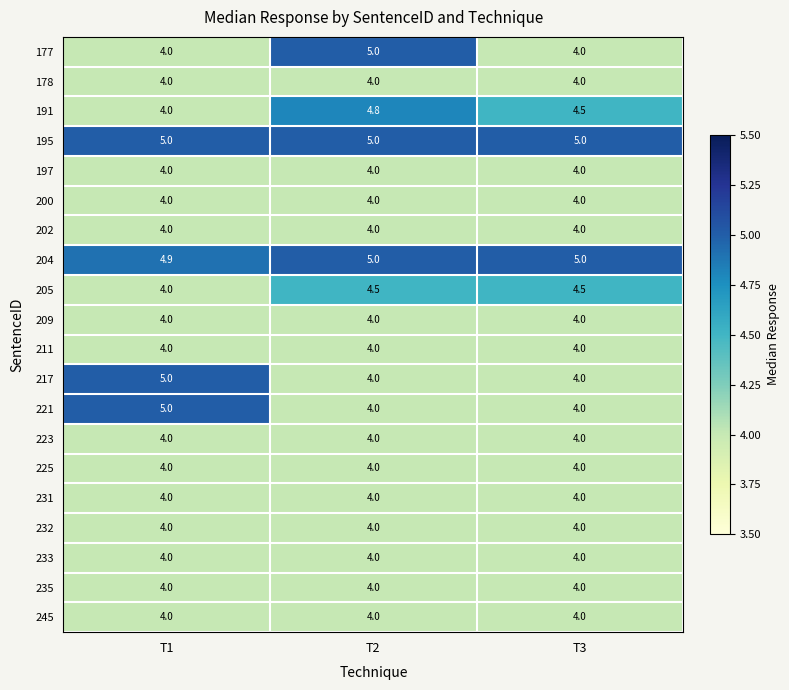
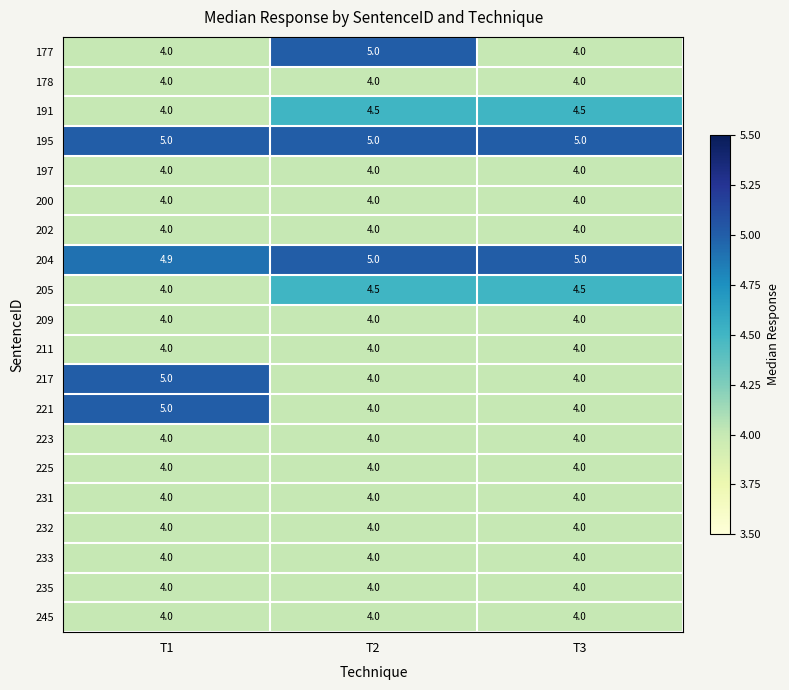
191, T2: 4.8 -> 4.5
